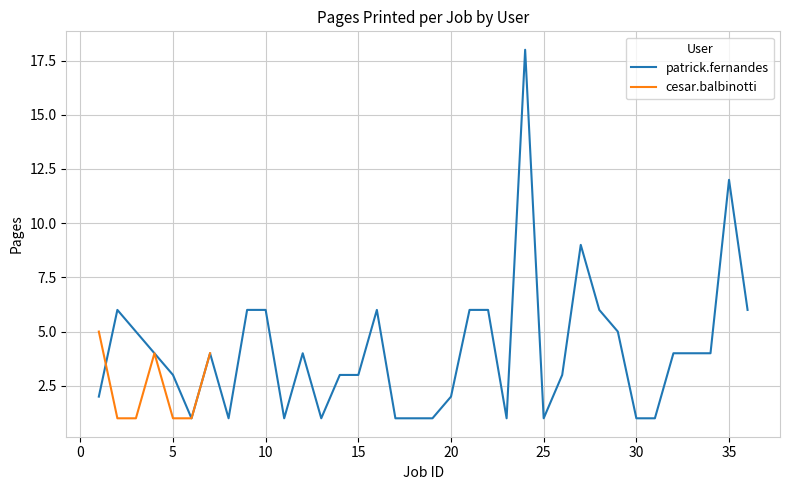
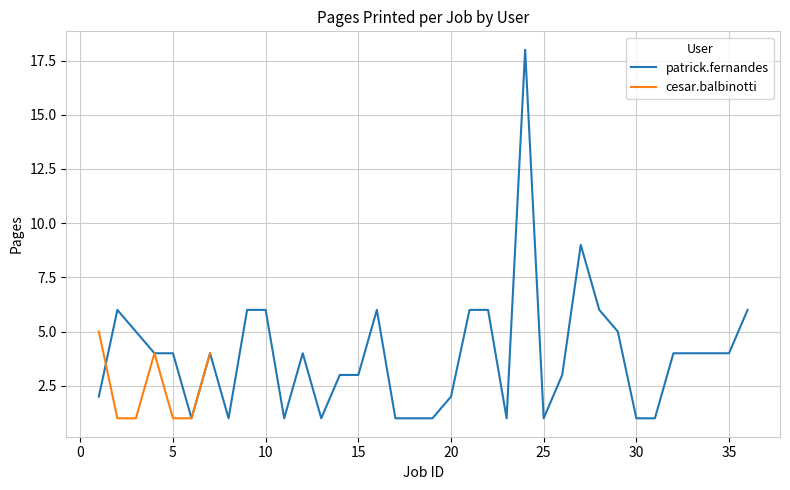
patrick.fernandes, 5: 3 -> 4
patrick.fernandes, 35: 12 -> 4
